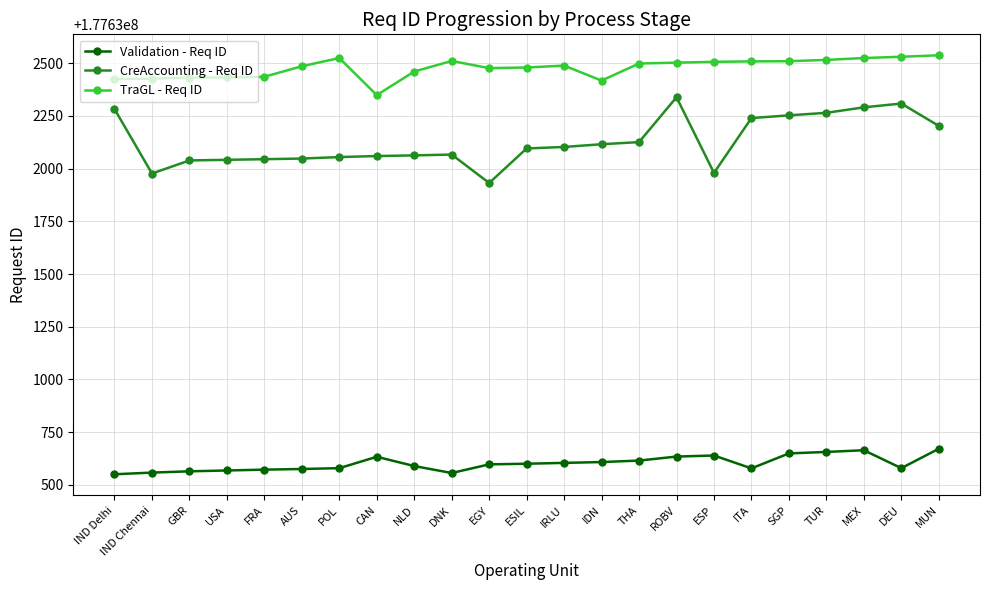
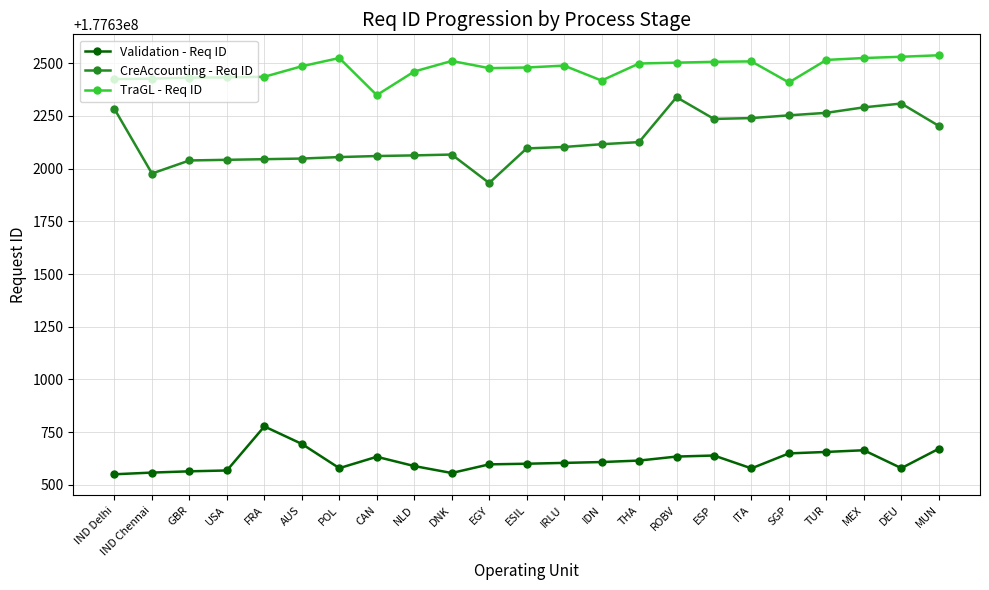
Validation - Req ID, FRA: 177630570 -> 177630780
Validation - Req ID, AUS: 177630580 -> 177630690
CreAccounting - Req ID, ESP: 177631980 -> 177632240
TraGL - Req ID, SGP: 177632510 -> 177632410
